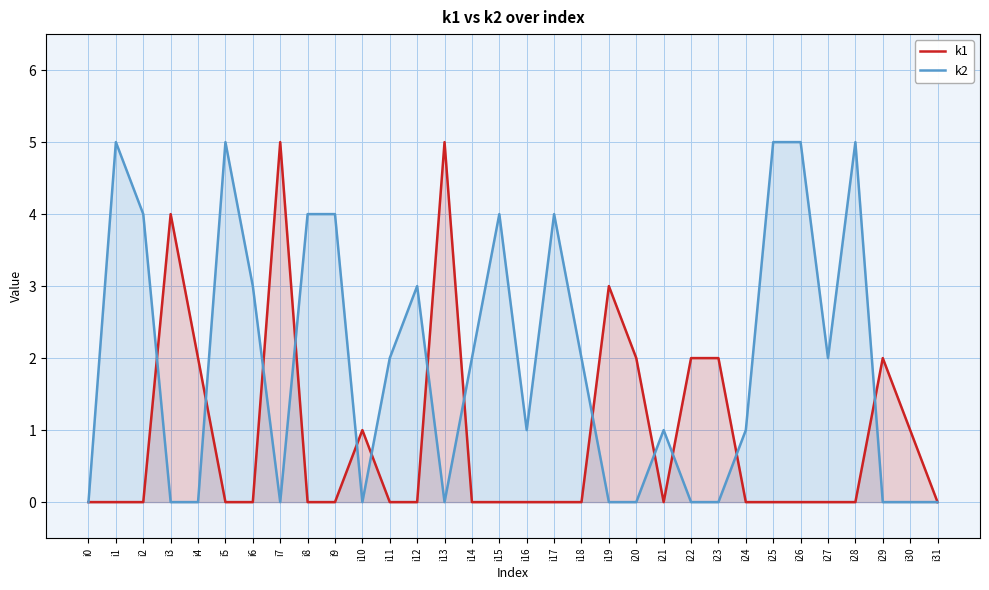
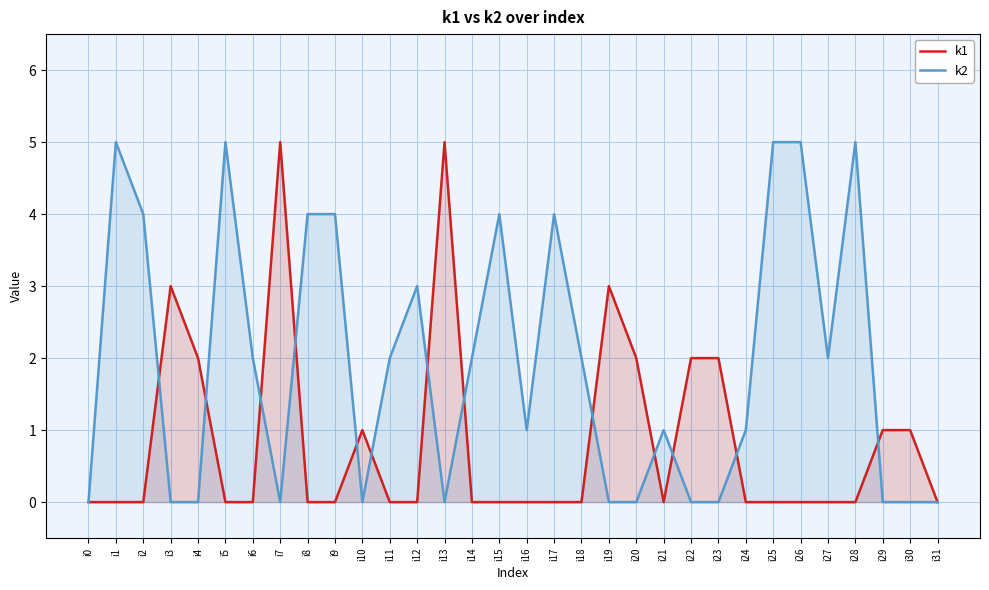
k1, i3: 4 -> 3
k2, i6: 3 -> 2
k1, i29: 2 -> 1
